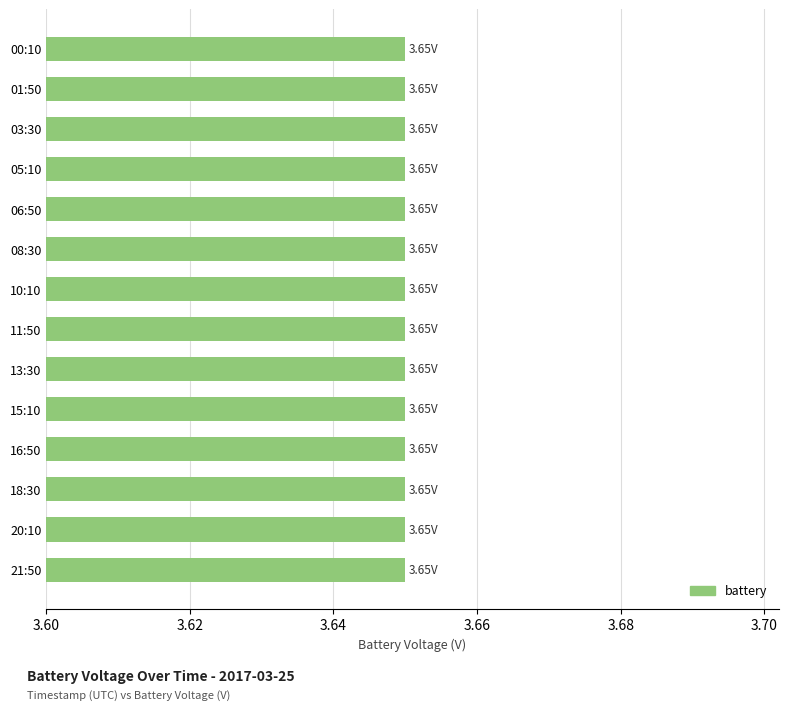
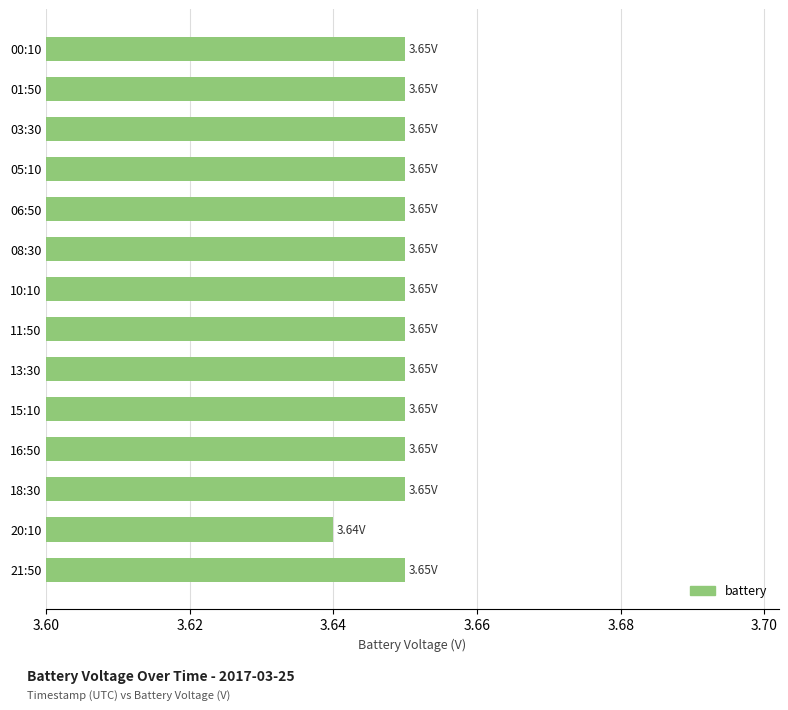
20:10: 3.65V -> 3.64V
